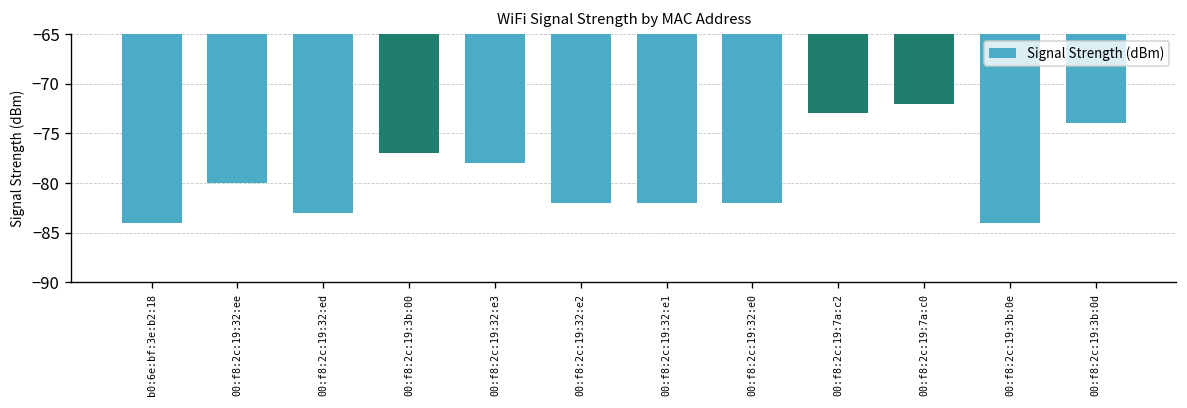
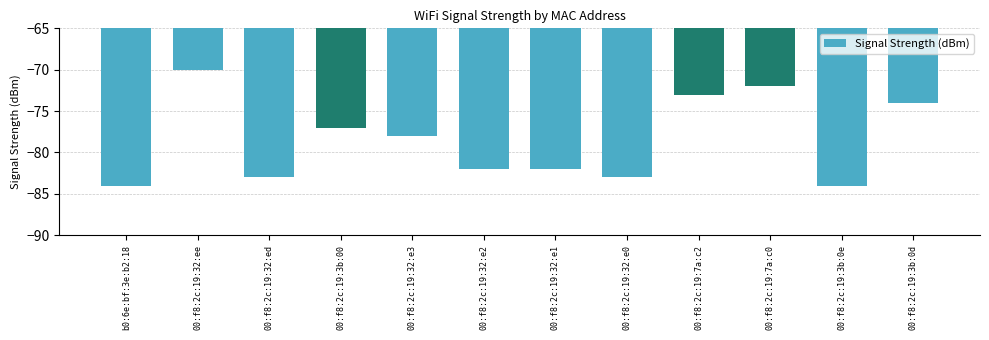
00:f8:2c:19:32:ee: -80 -> -70
00:f8:2c:19:32:e0: -82 -> -83
